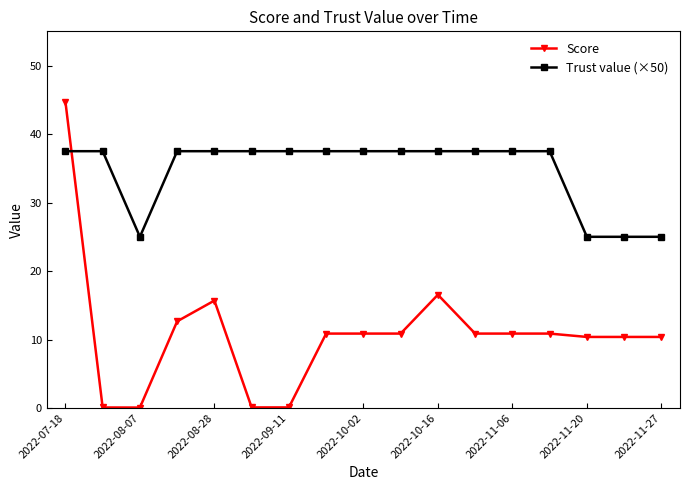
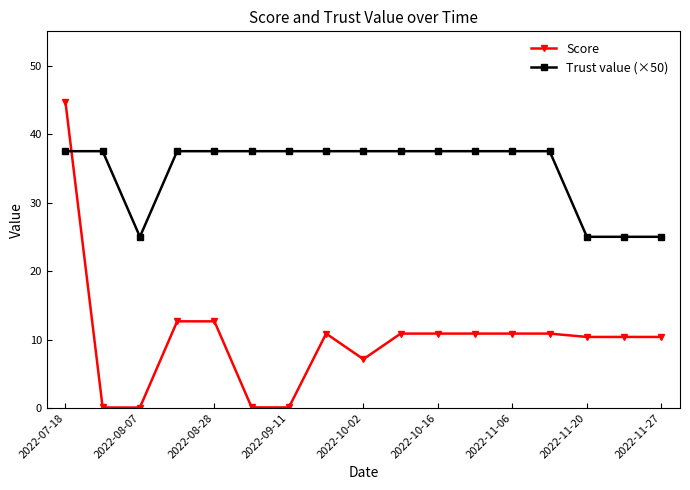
Score, 2022-08-28: 16 -> 13
Score, 2022-10-02: 11 -> 7
Score, 2022-10-16: 17 -> 11
